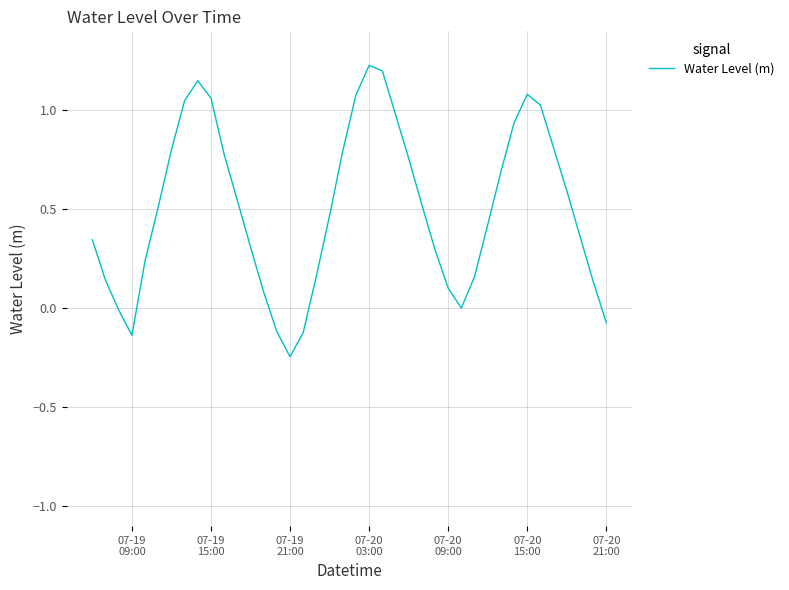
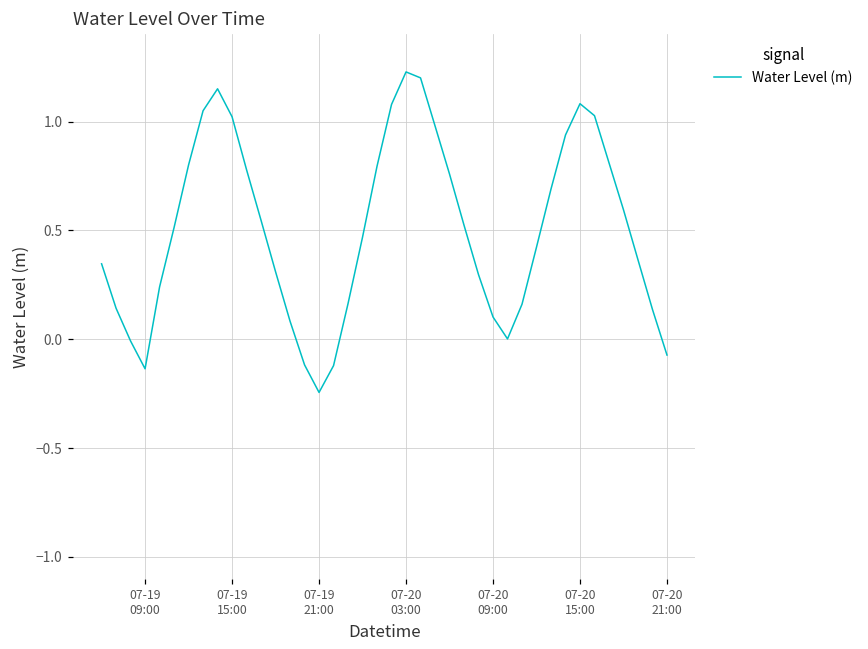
07-19 15:00: 1.06 -> 1.02
